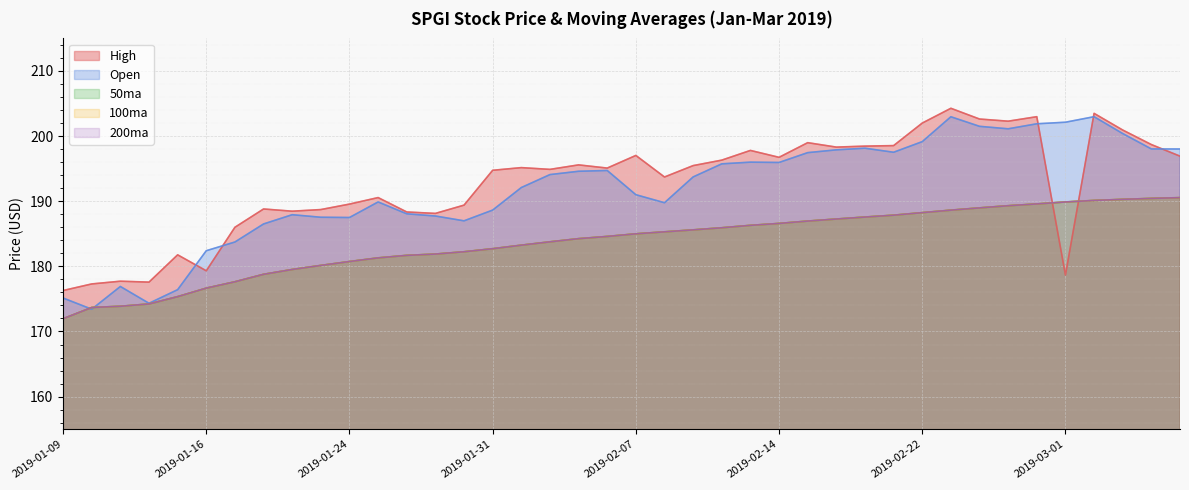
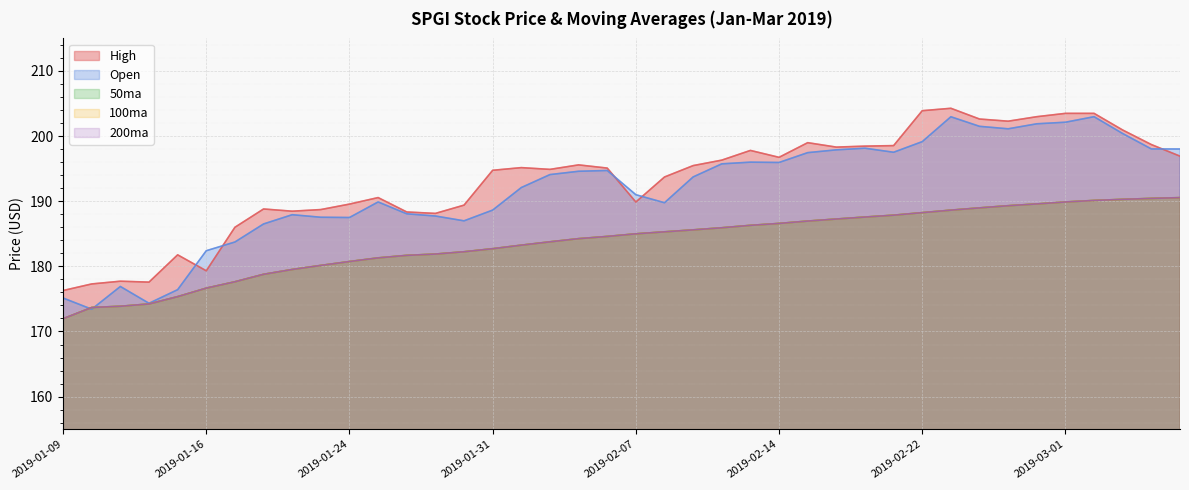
High, 2019-02-07: 197 -> 190
High, 2019-02-22: 202 -> 204
High, 2019-03-01: 179 -> 203
